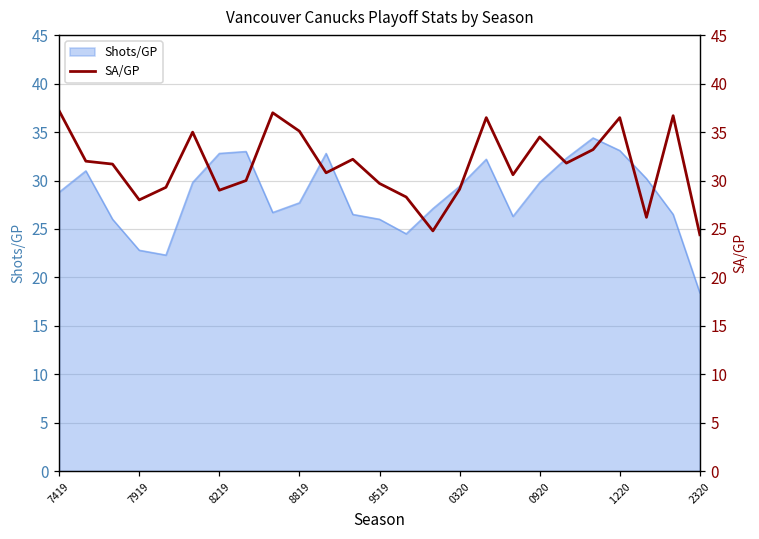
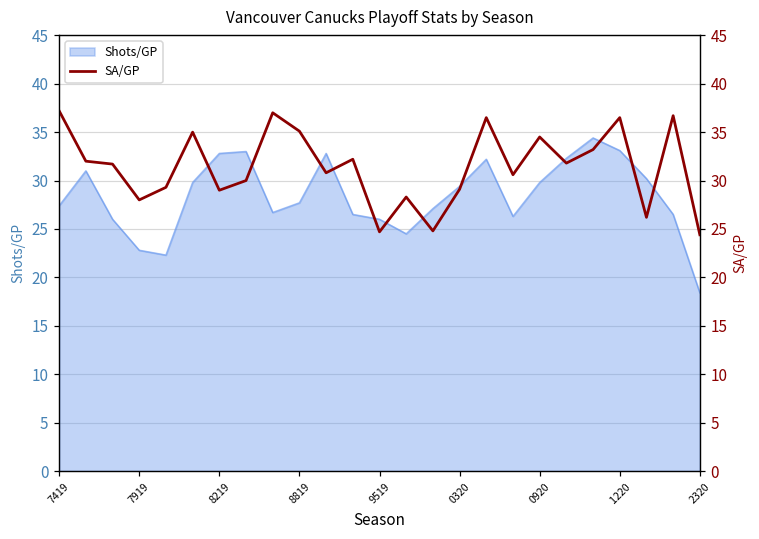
Shots/GP, 7419: 29 -> 27
SA/GP, 9519: 30 -> 25
